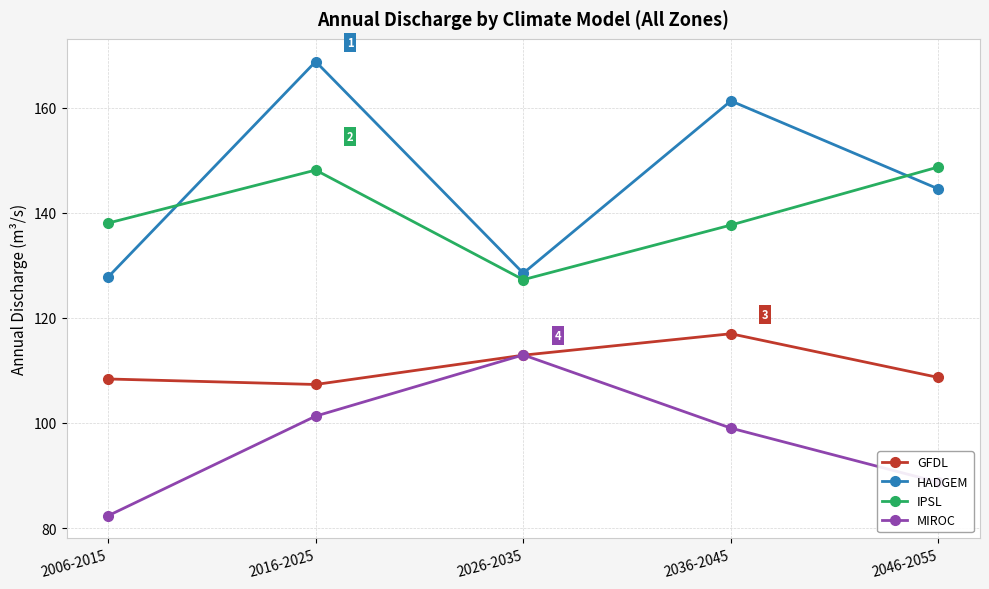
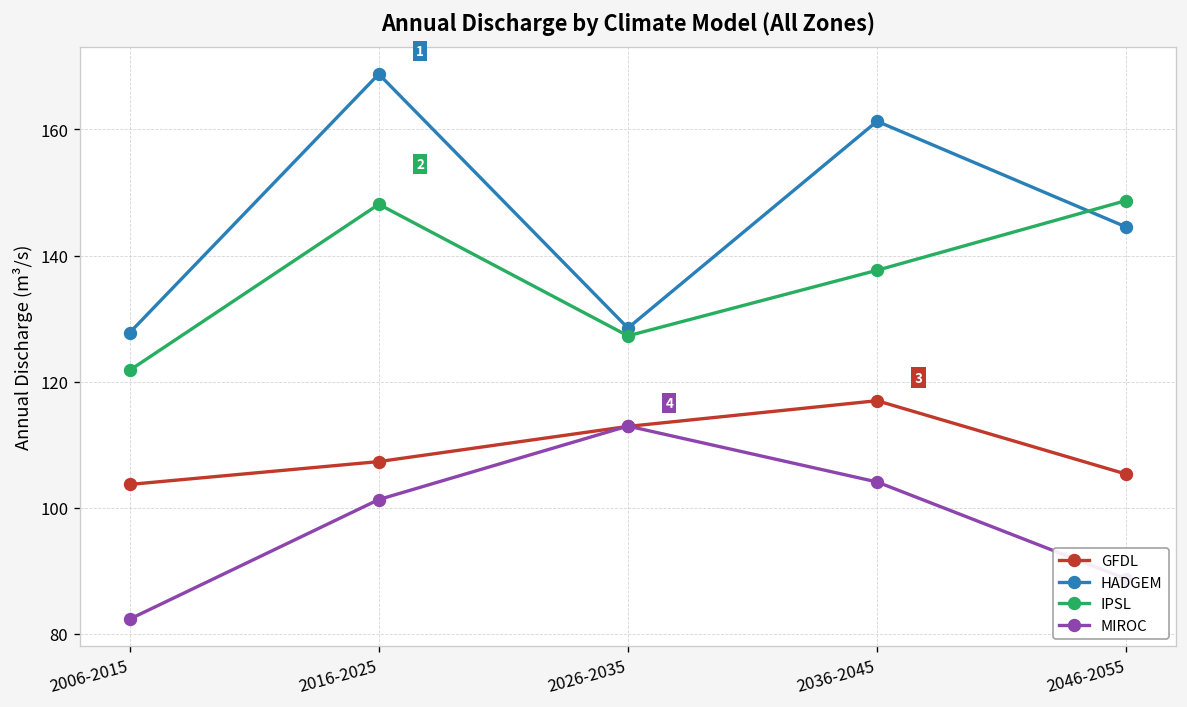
GFDL, 2006-2015: 108 -> 104
IPSL, 2006-2015: 138 -> 122
MIROC, 2036-2045: 99 -> 104
GFDL, 2046-2055: 109 -> 105
